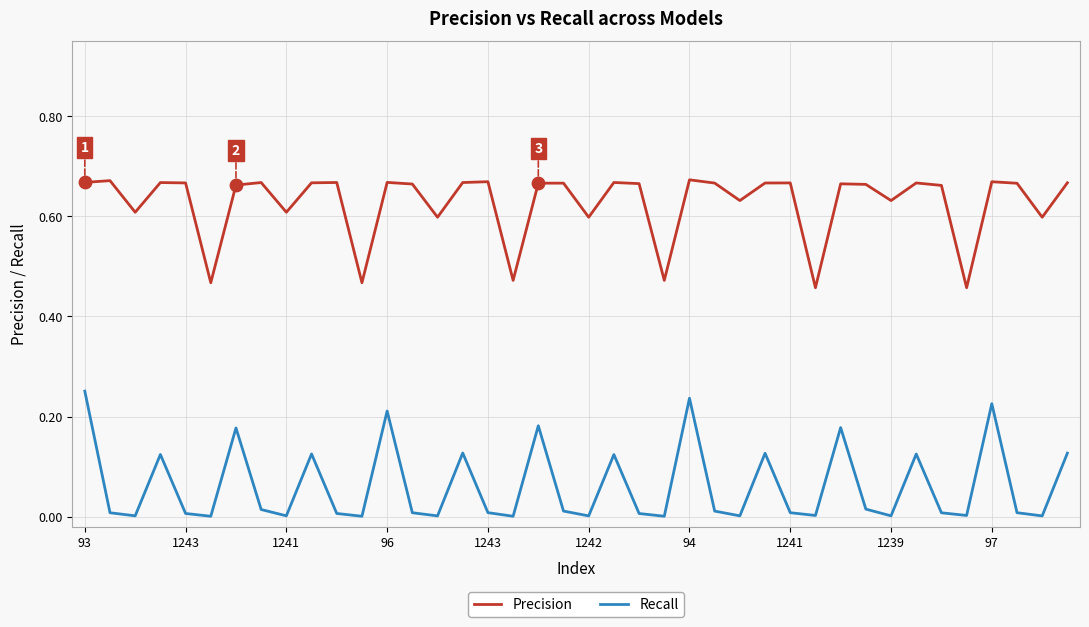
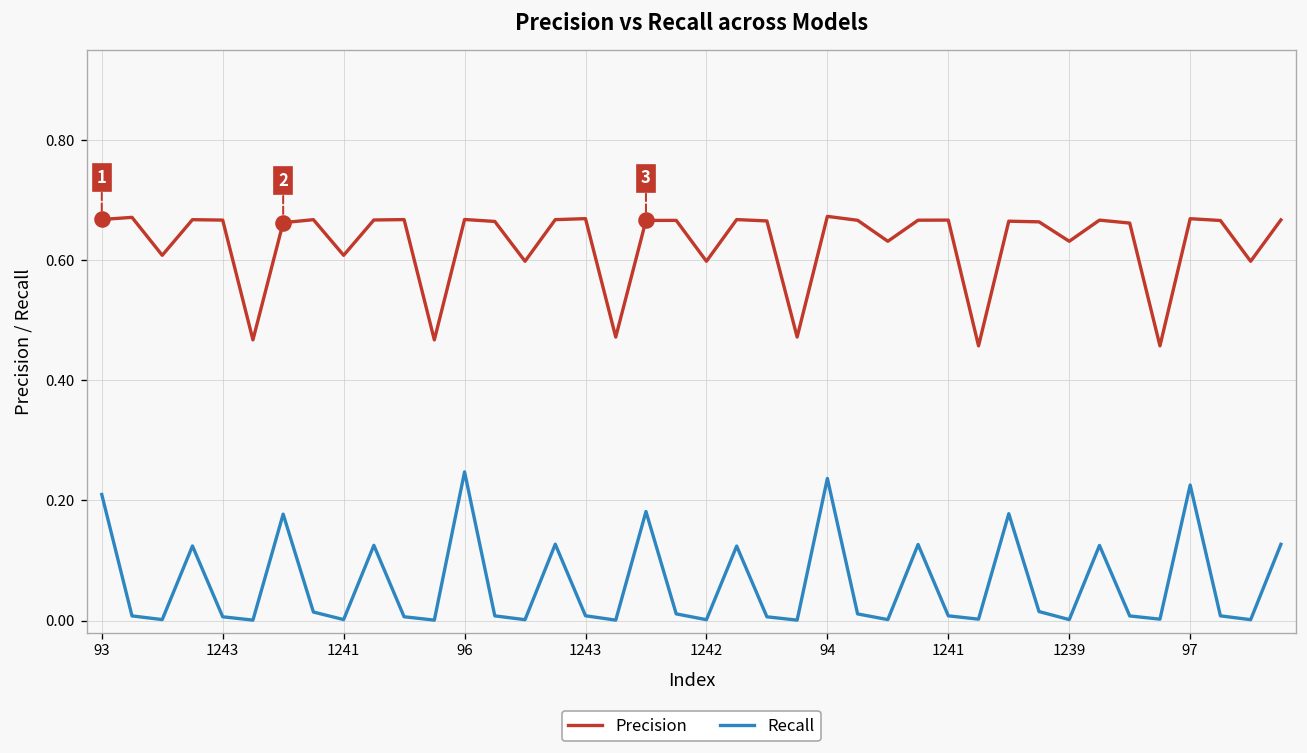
Recall, 93: 0.25 -> 0.21
Recall, 96: 0.21 -> 0.25
